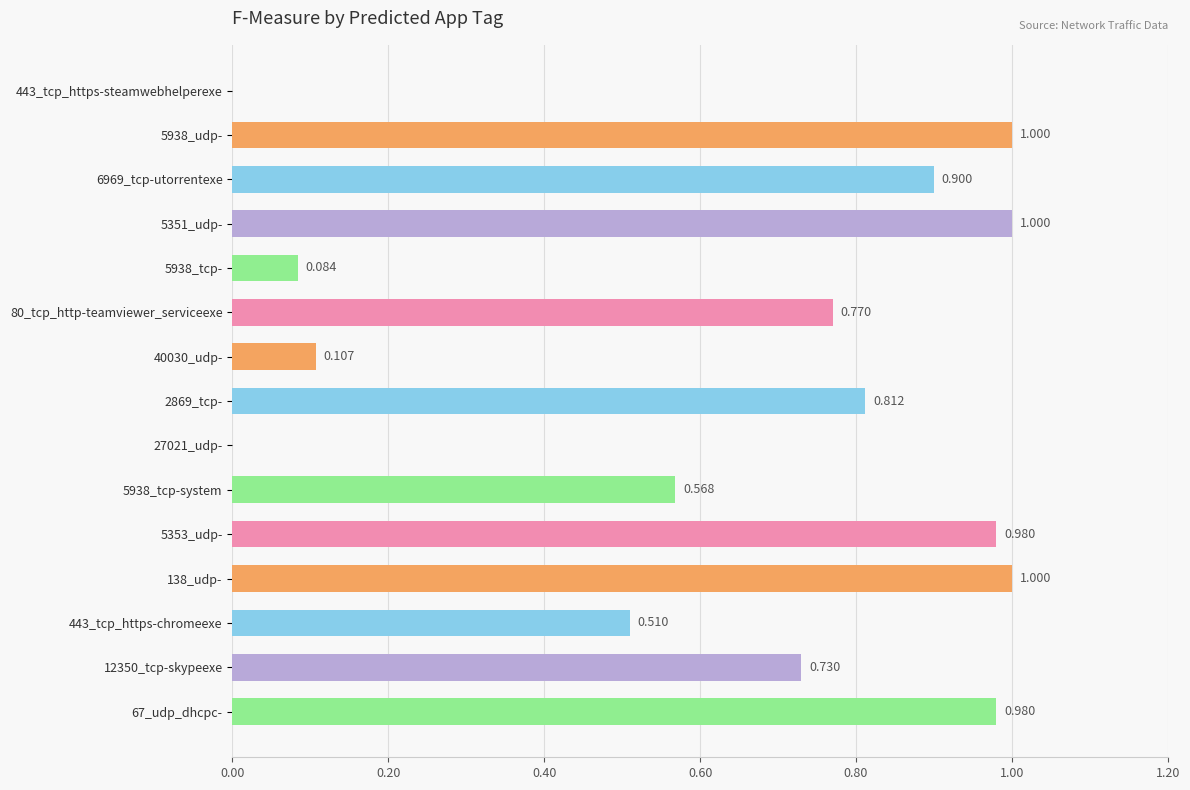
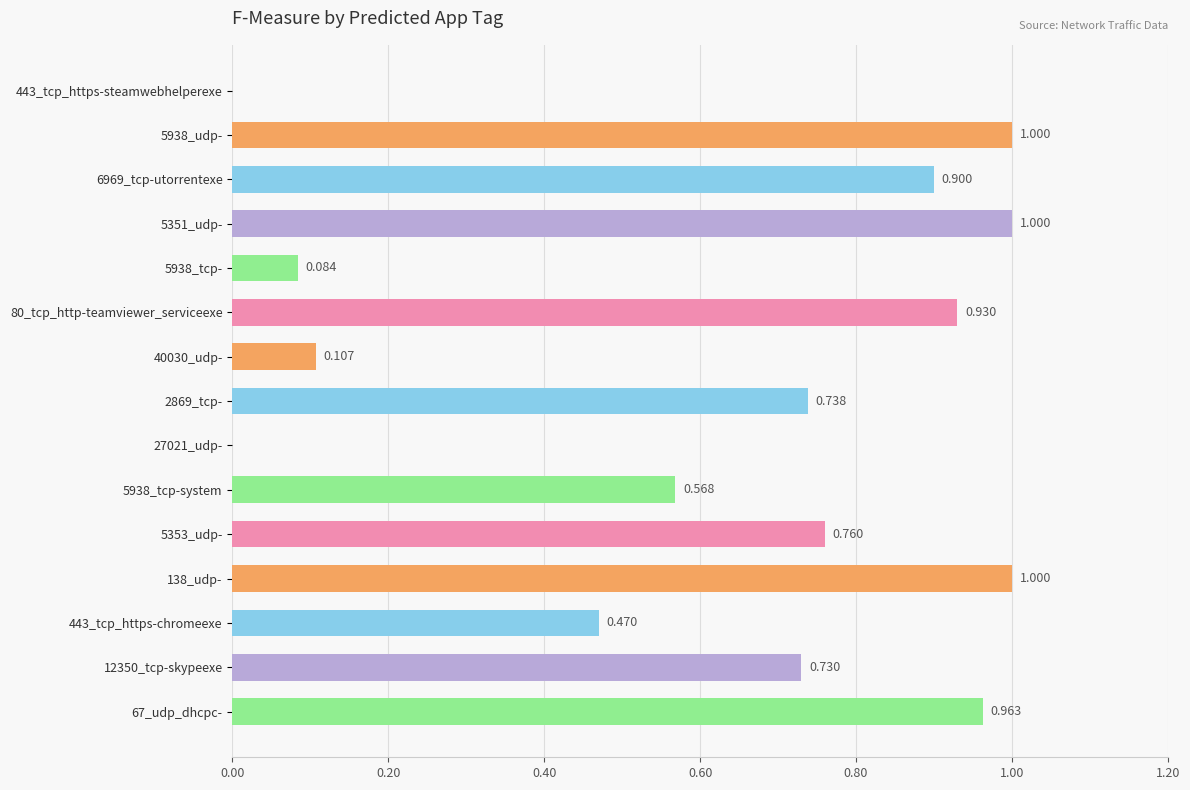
80_tcp_http-teamviewer_serviceexe: 0.770 -> 0.930
2869_tcp-: 0.812 -> 0.738
5353_udp-: 0.980 -> 0.760
443_tcp_https-chromeexe: 0.510 -> 0.470
67_udp_dhcpc-: 0.980 -> 0.963
